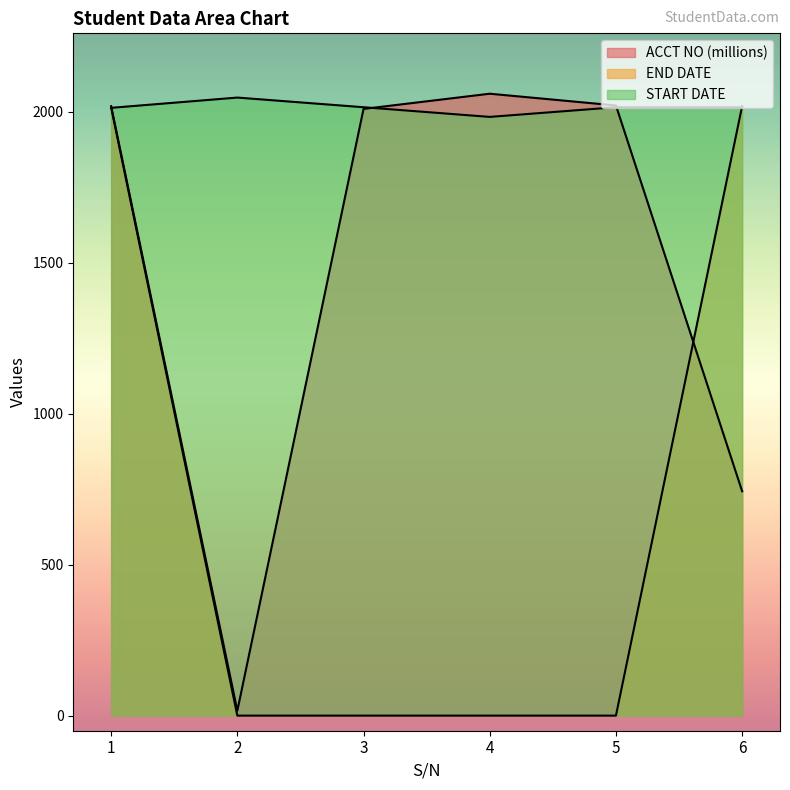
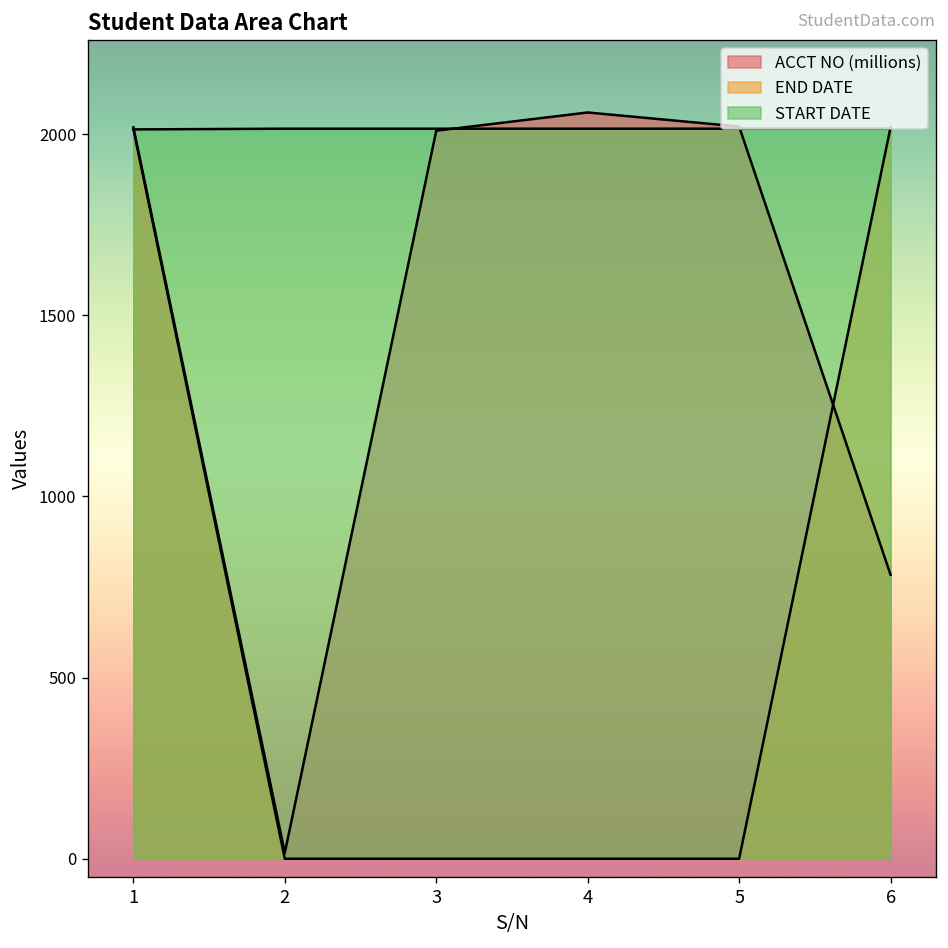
START DATE, 2: 2050 -> 2020
START DATE, 4: 1980 -> 2020
ACCT NO (millions), 6: 740 -> 780
